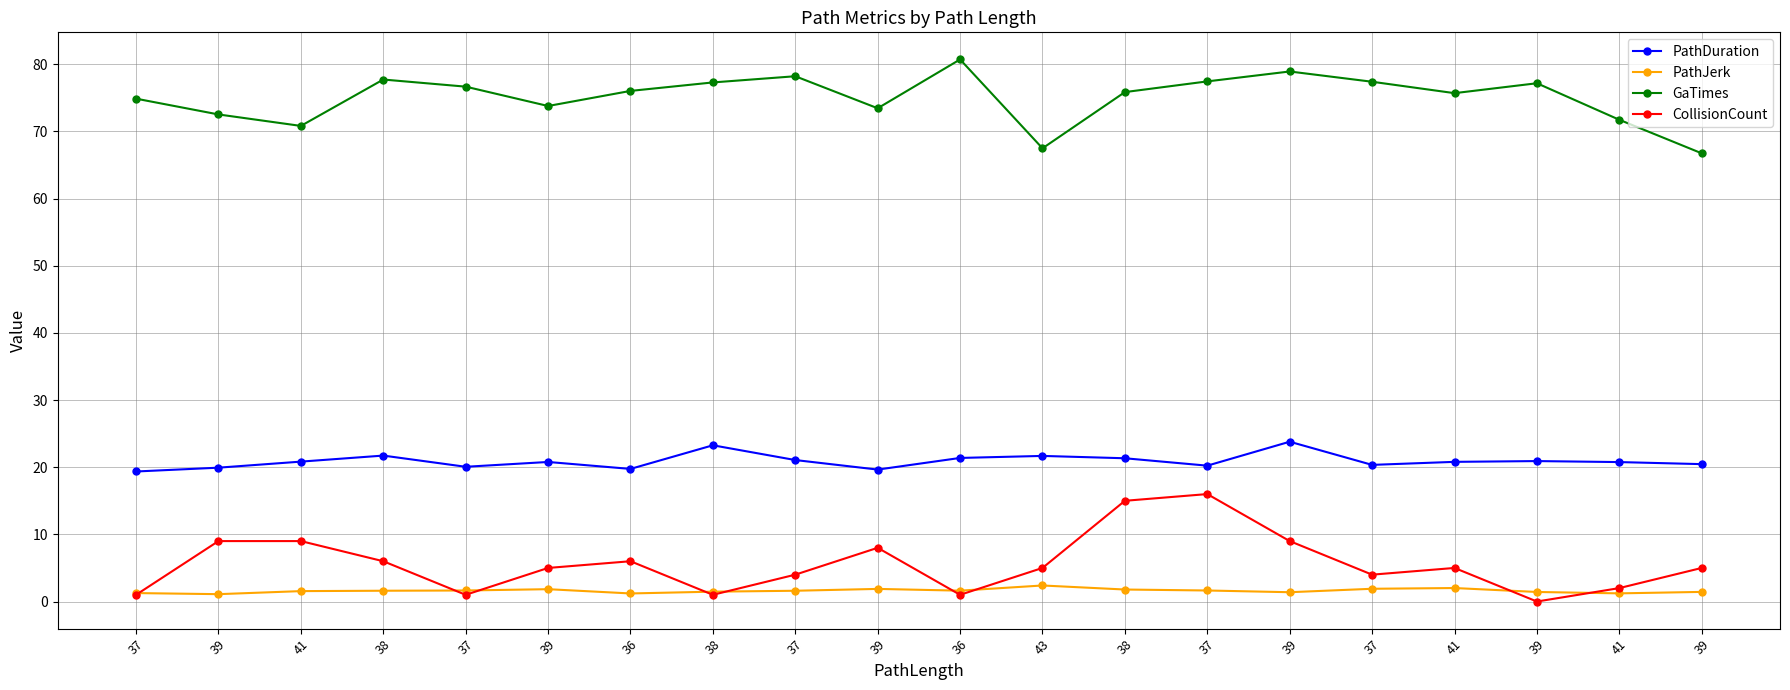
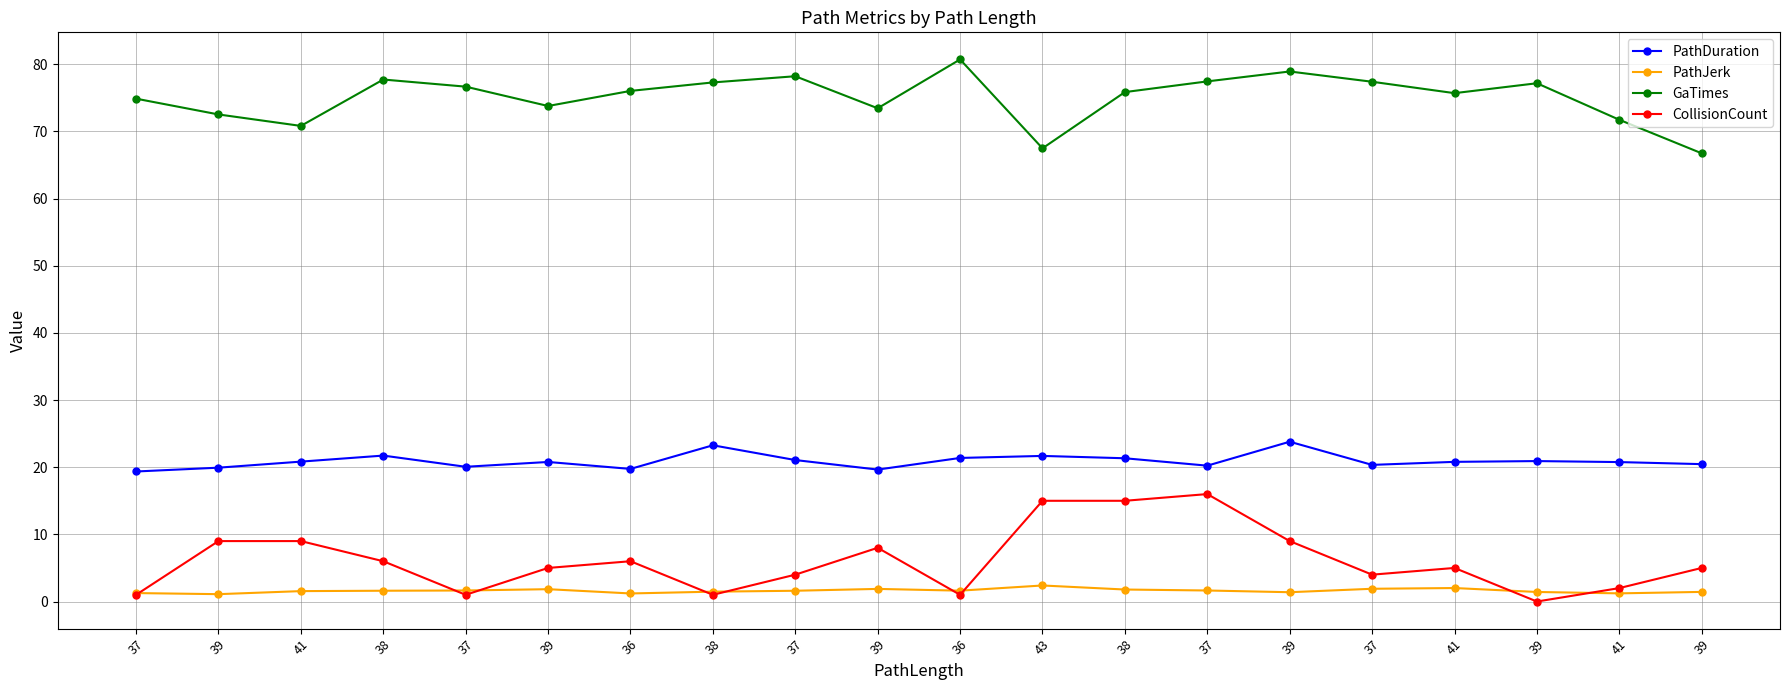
CollisionCount, 43: 5 -> 15
